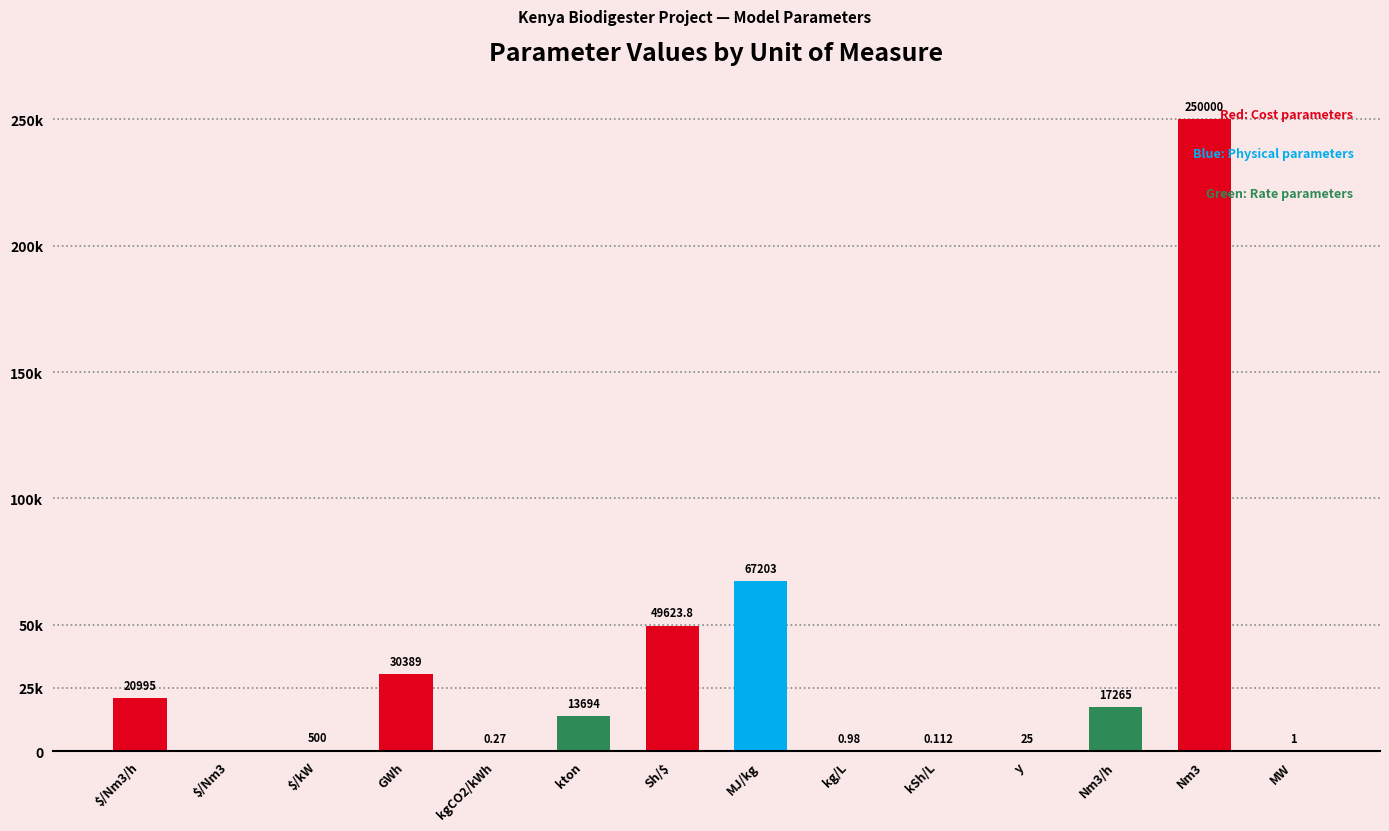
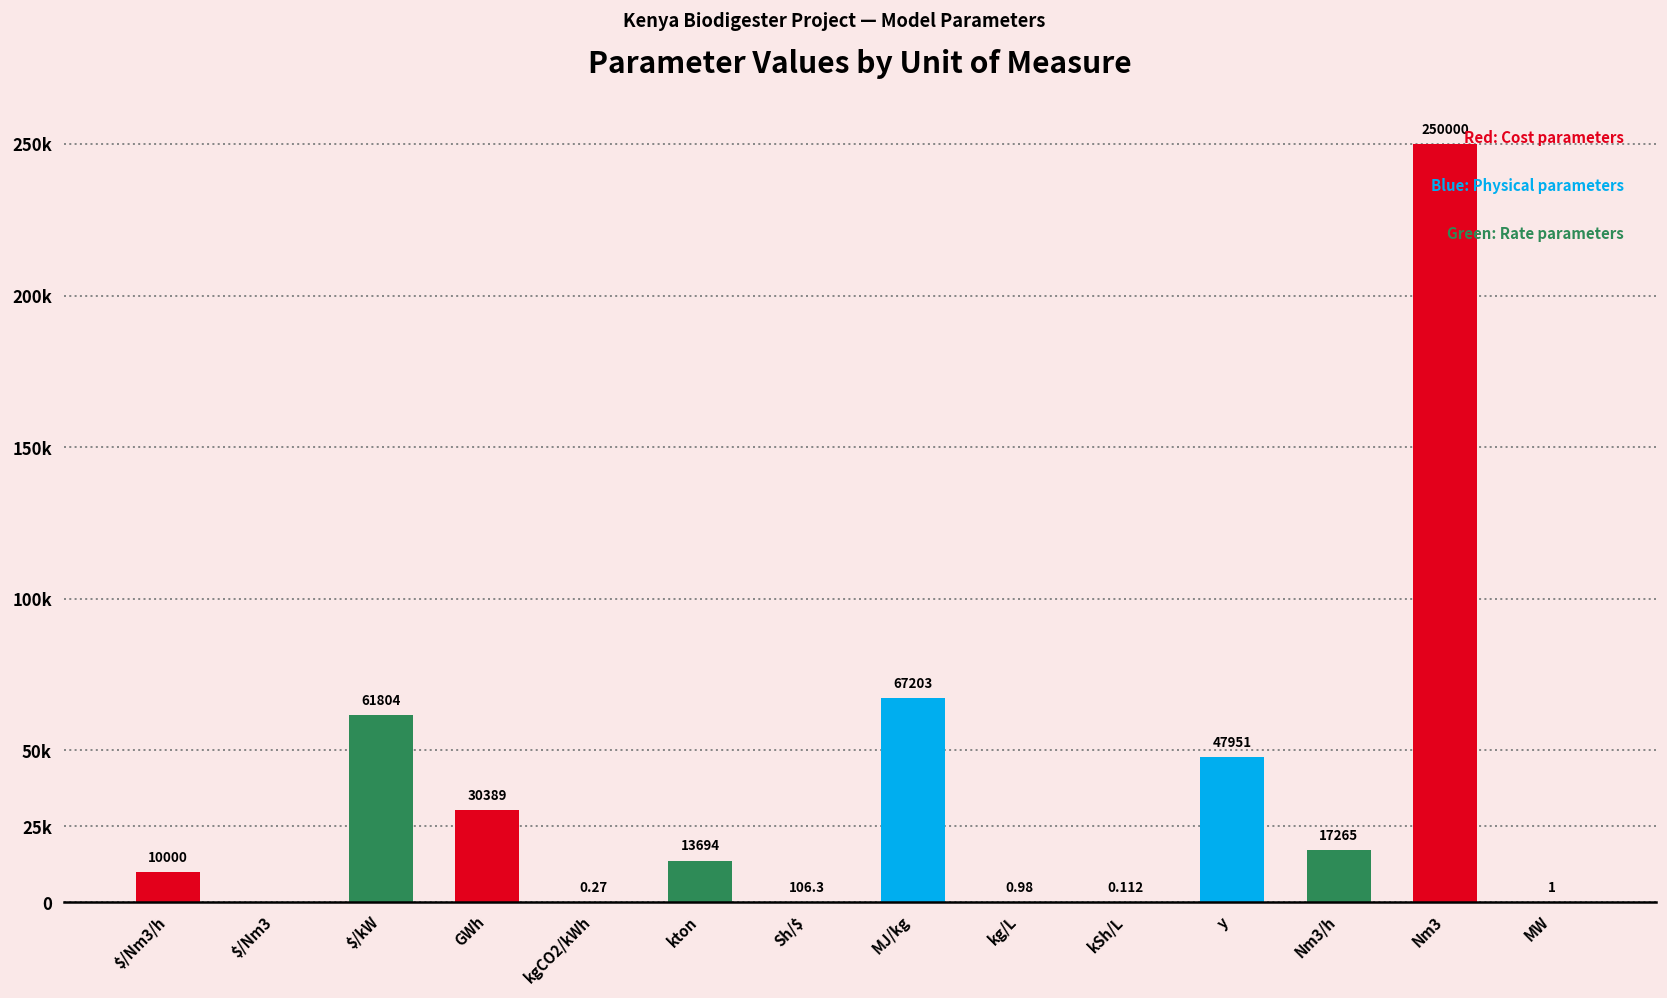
$/Nm3/h: 20995 -> 10000
$/kW: 500 -> 61804
Sh/$: 49623.8 -> 106.3
y: 25 -> 47951
